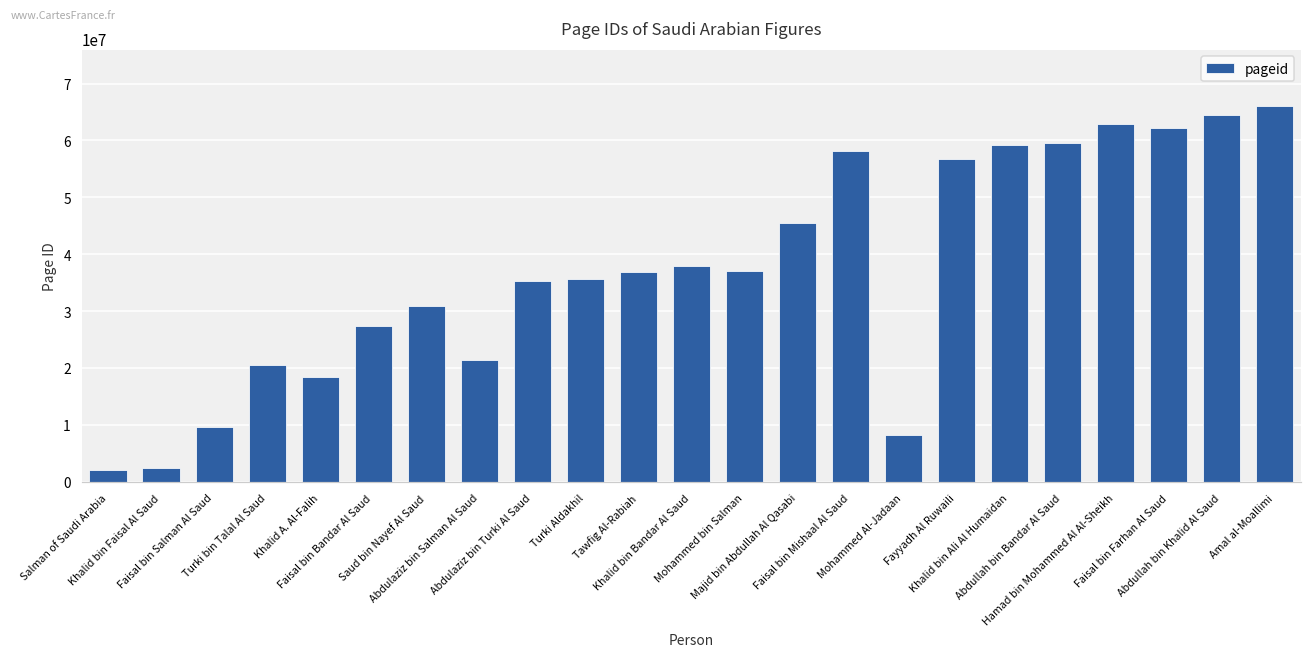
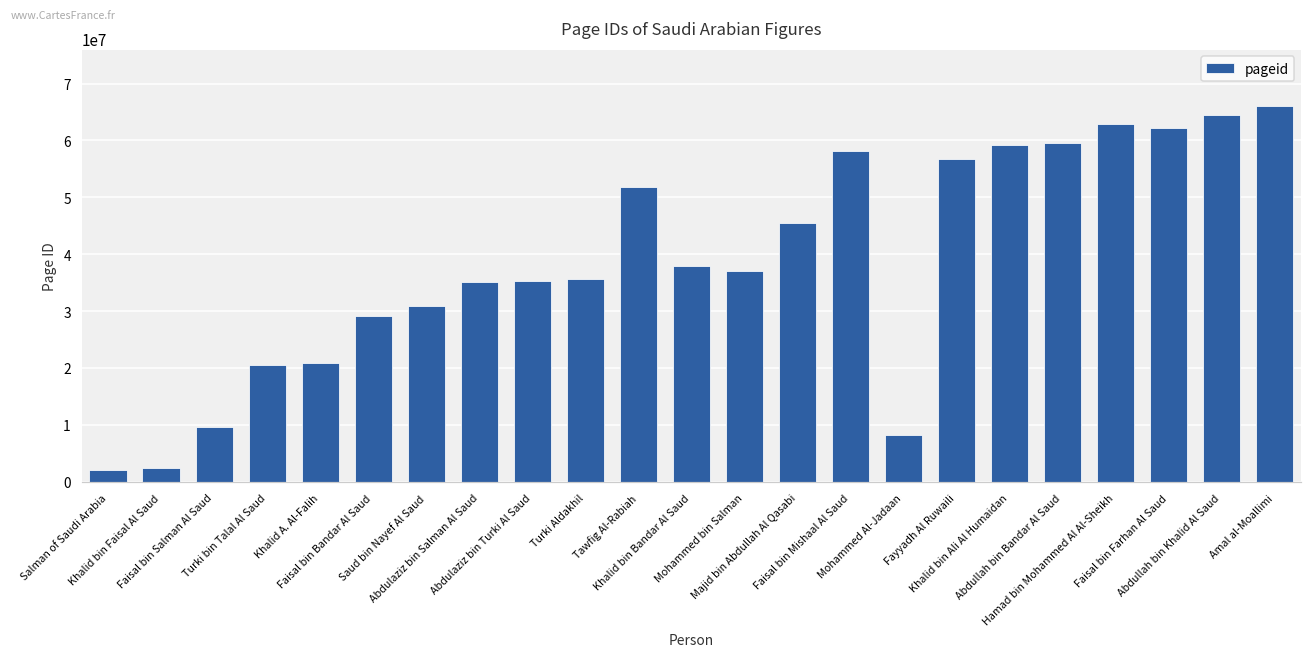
Khalid A. Al-Falih: 18000000 -> 21000000
Faisal bin Bandar Al Saud: 27000000 -> 29000000
Abdulaziz bin Salman Al Saud: 21000000 -> 35000000
Tawfig Al-Rabiah: 37000000 -> 52000000
